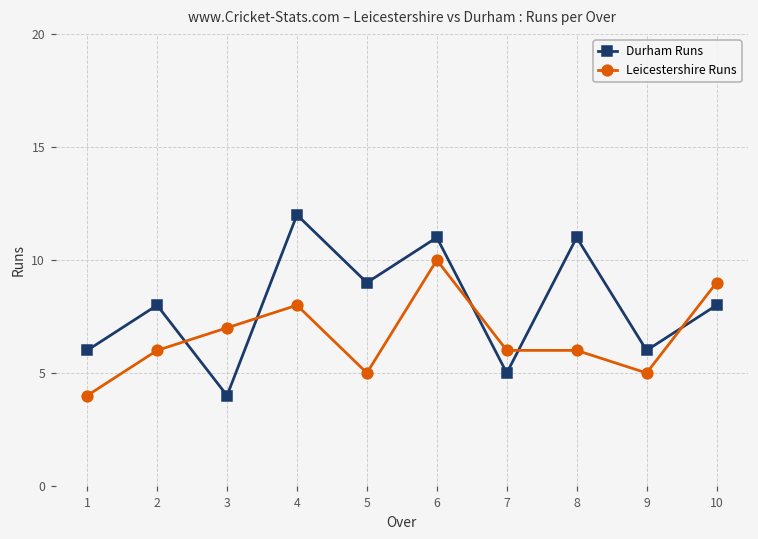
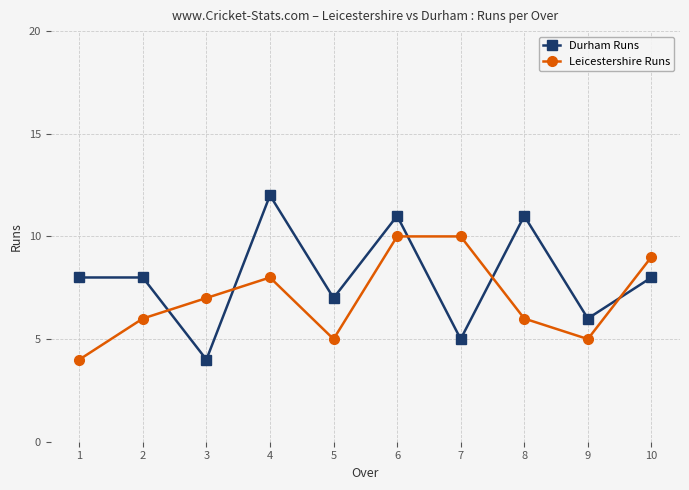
Durham Runs, 1: 6 -> 8
Durham Runs, 5: 9 -> 7
Leicestershire Runs, 7: 6 -> 10
